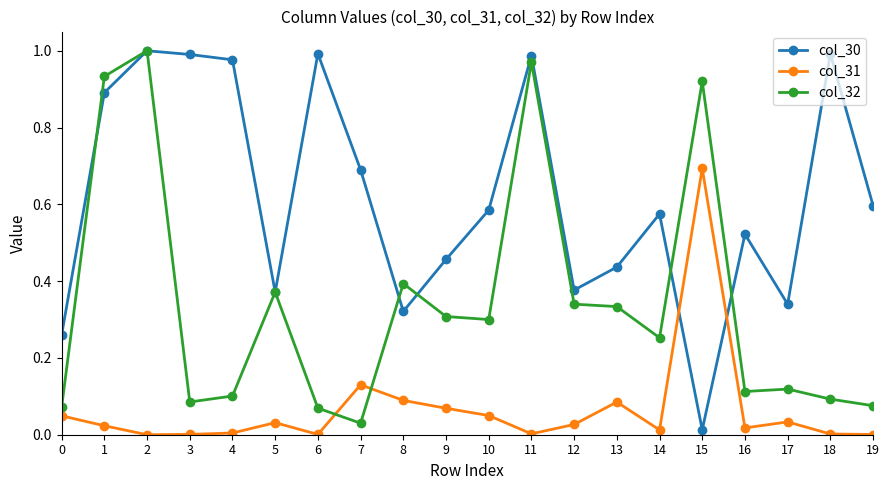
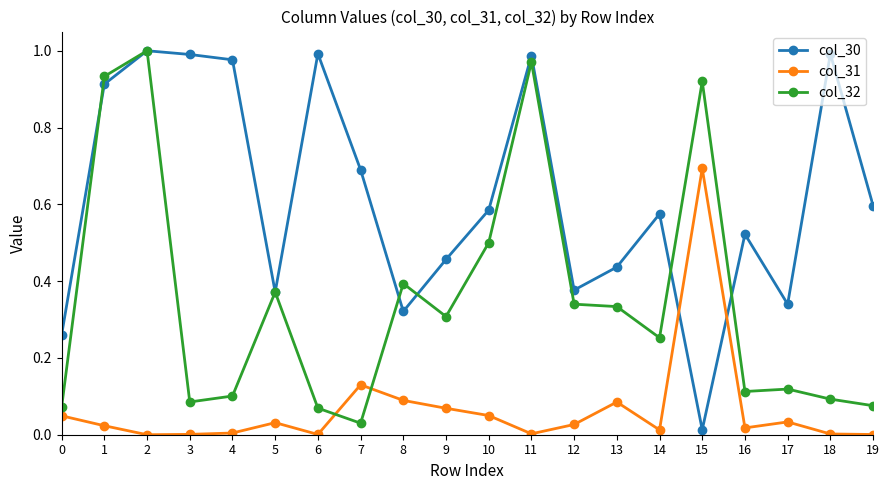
col_30, 1: 0.89 -> 0.91
col_32, 10: 0.3 -> 0.5
